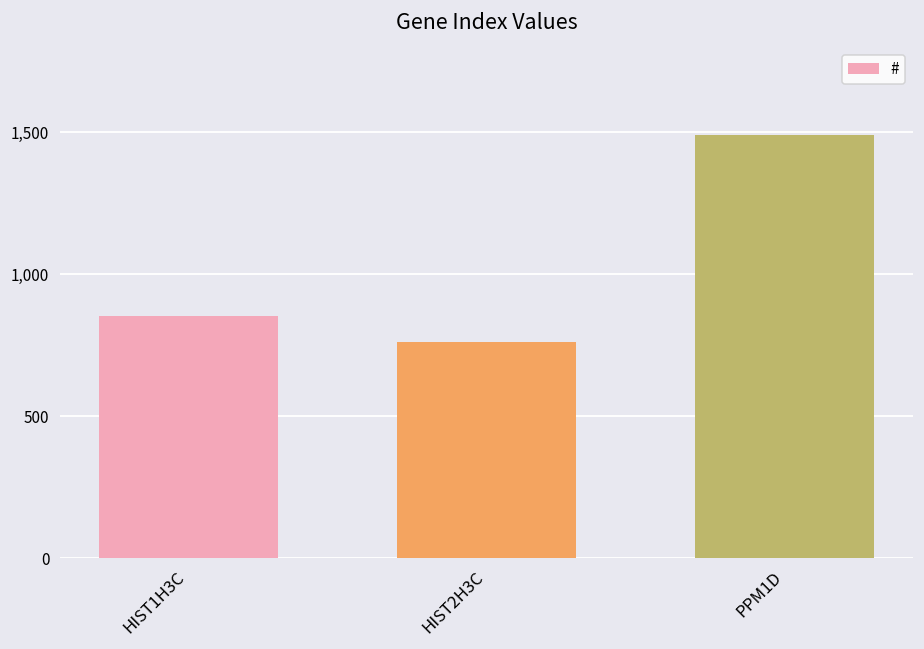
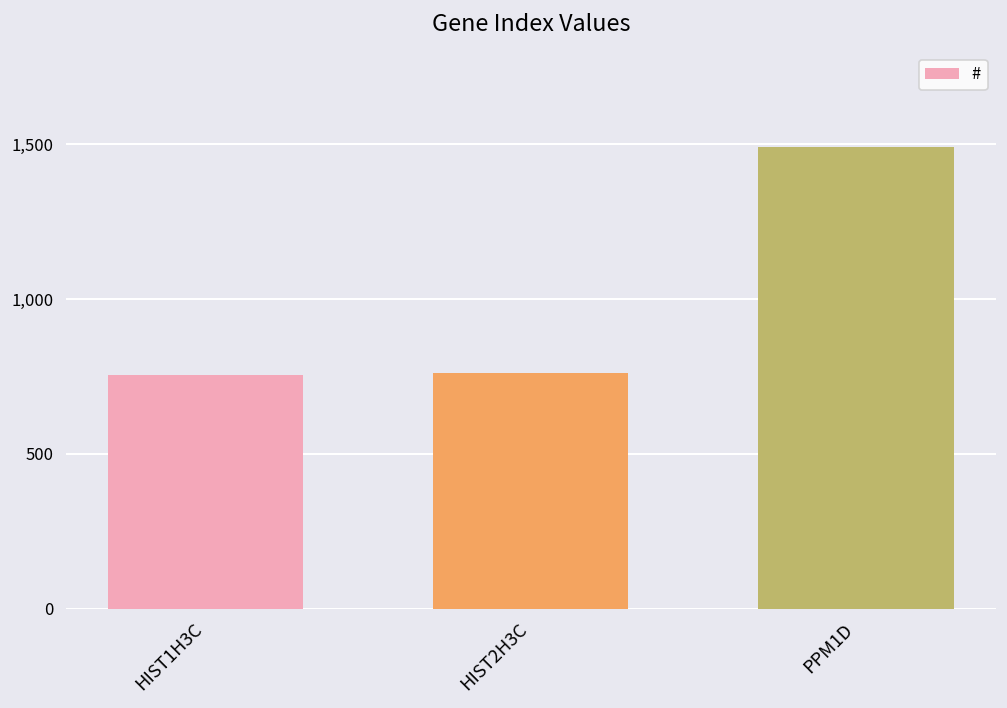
HIST1H3C: 850 -> 750
